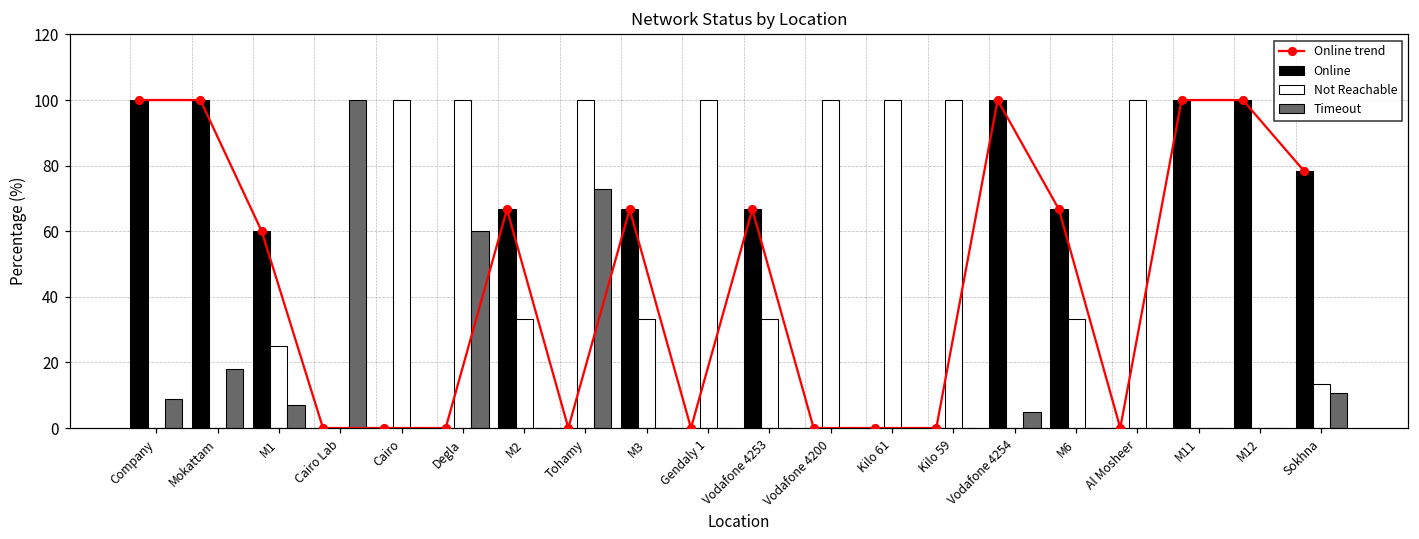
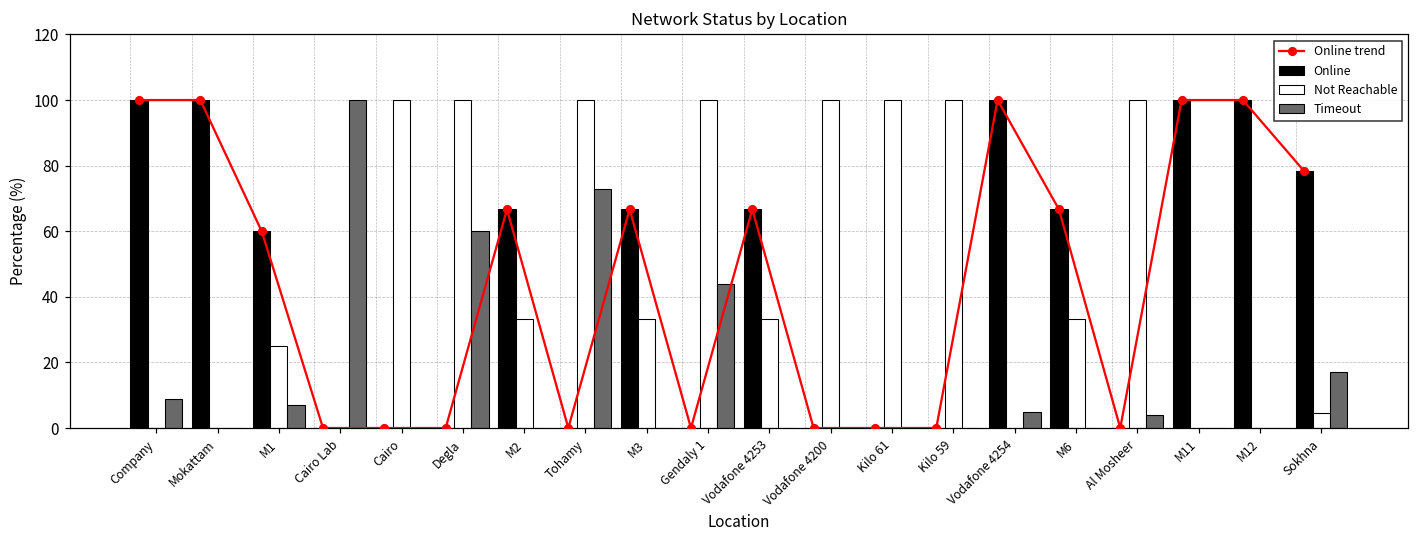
Timeout, Mokattam: 18 -> 0
Timeout, Gendaly 1: 0 -> 44
Timeout, Al Mosheer: 0 -> 4
Not Reachable, Sokhna: 14 -> 5
Timeout, Sokhna: 11 -> 17
